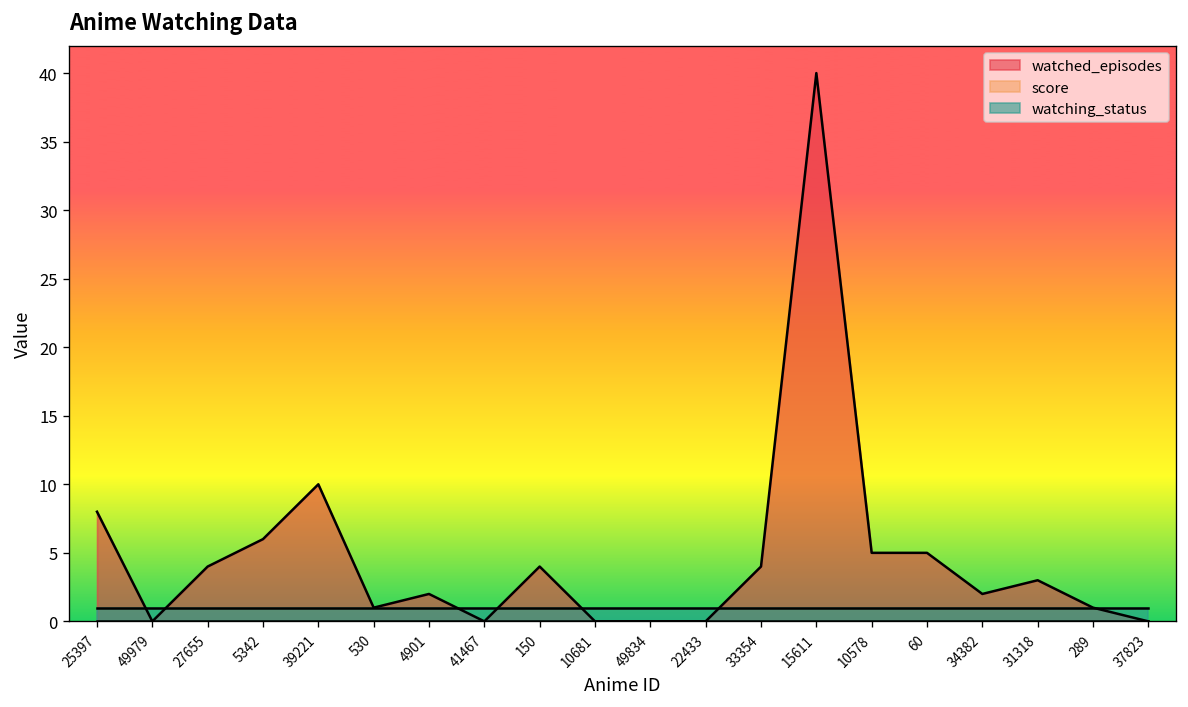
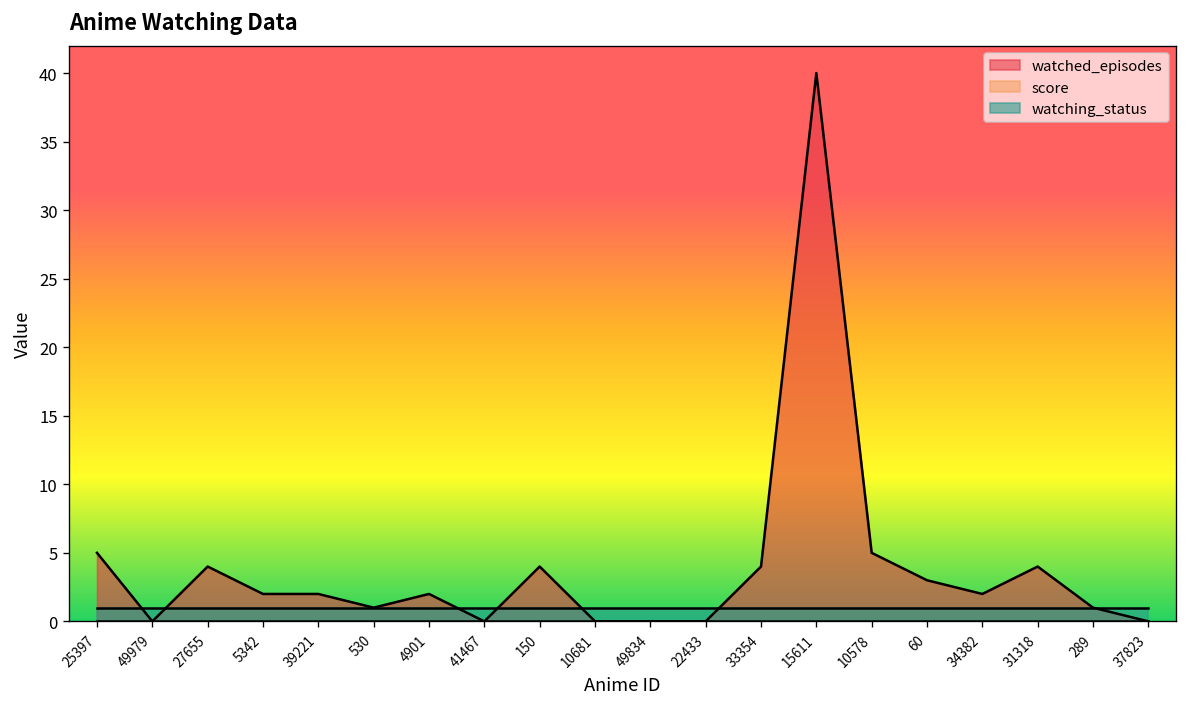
watched_episodes, 25397: 8 -> 5
watched_episodes, 5342: 6 -> 2
watched_episodes, 39221: 10 -> 2
watched_episodes, 60: 5 -> 3
watched_episodes, 31318: 3 -> 4
